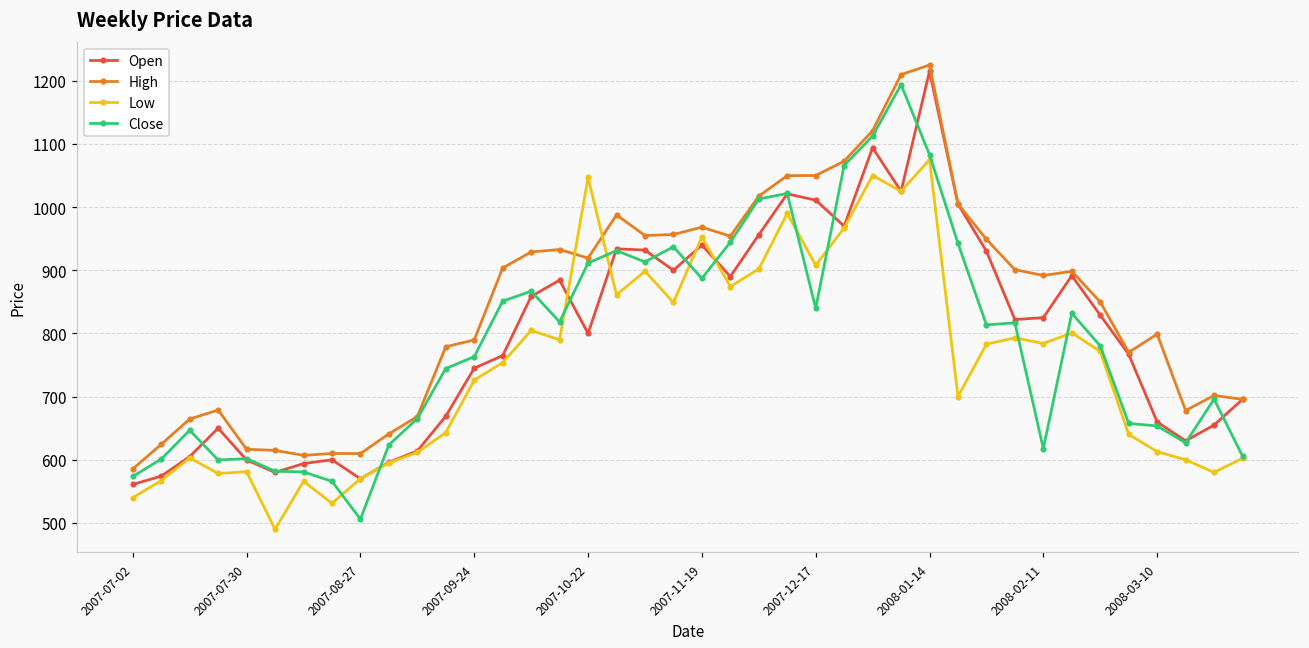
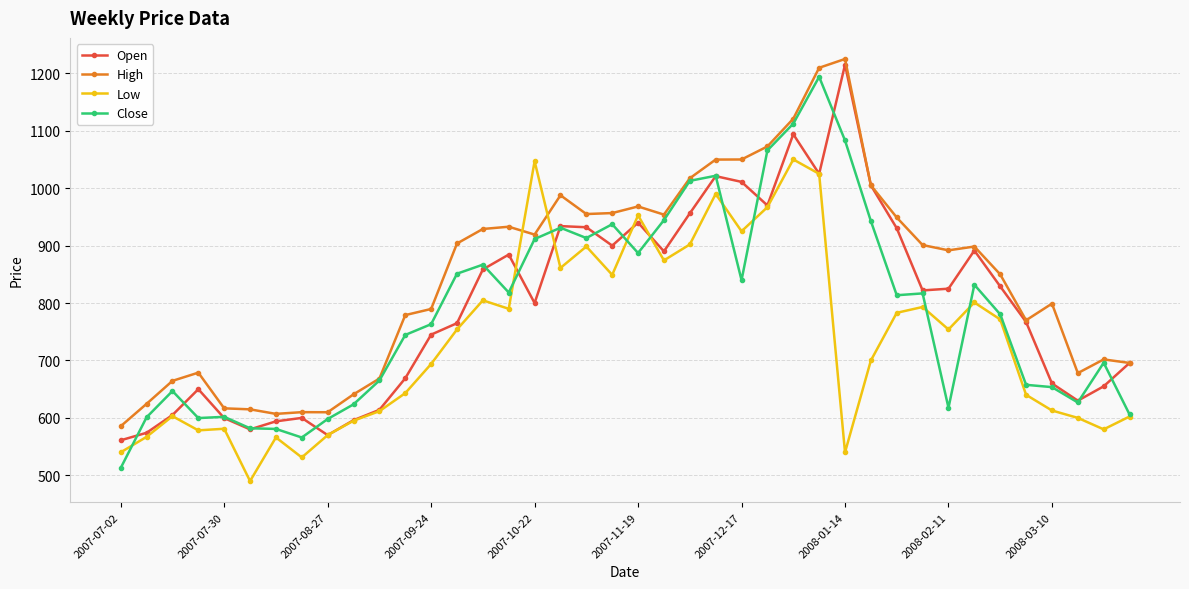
Close, 2007-07-02: 570 -> 510
Close, 2007-08-27: 510 -> 600
Low, 2007-09-24: 730 -> 690
Low, 2007-12-17: 910 -> 930
Low, 2008-01-14: 1080 -> 540
Low, 2008-02-11: 780 -> 750
